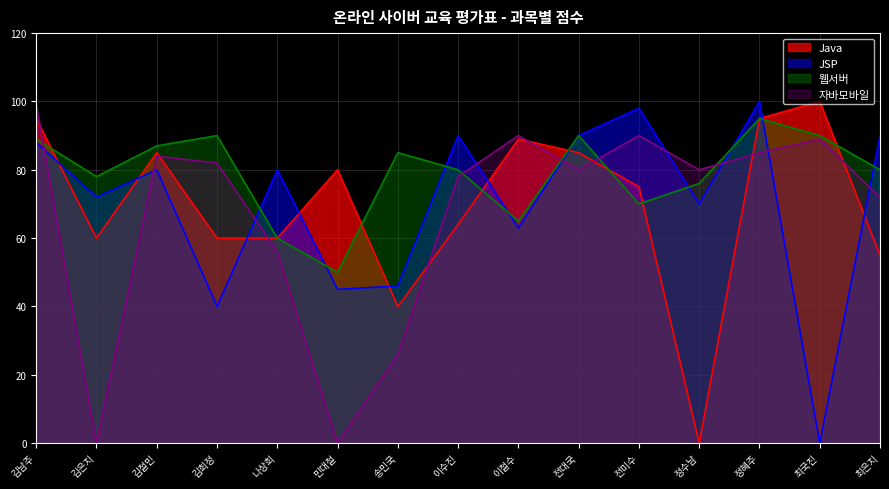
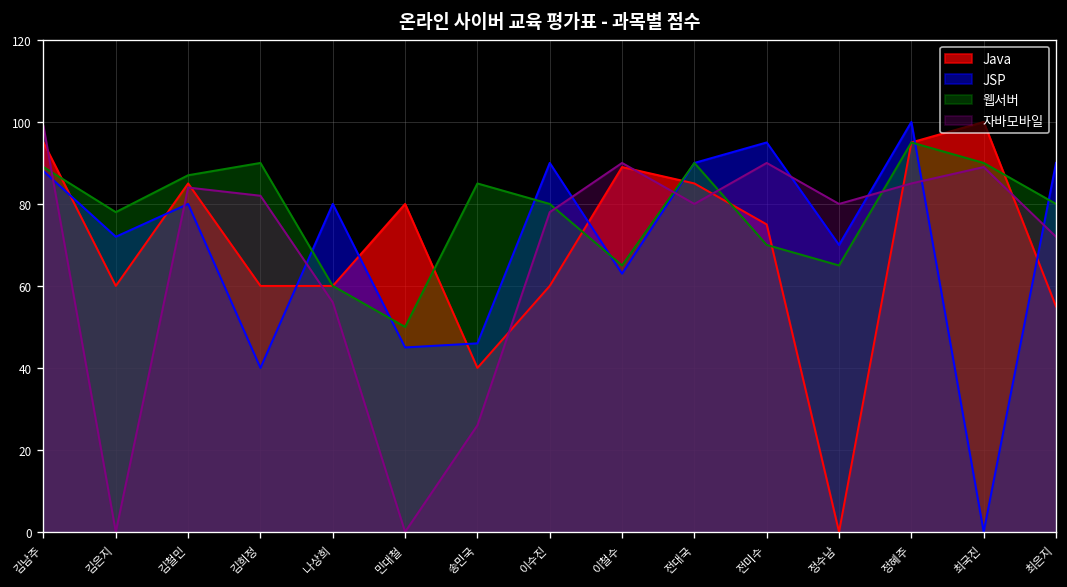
Java, 이수진: 64 -> 60
JSP, 전미수: 98 -> 95
웹서버, 정수남: 76 -> 65
